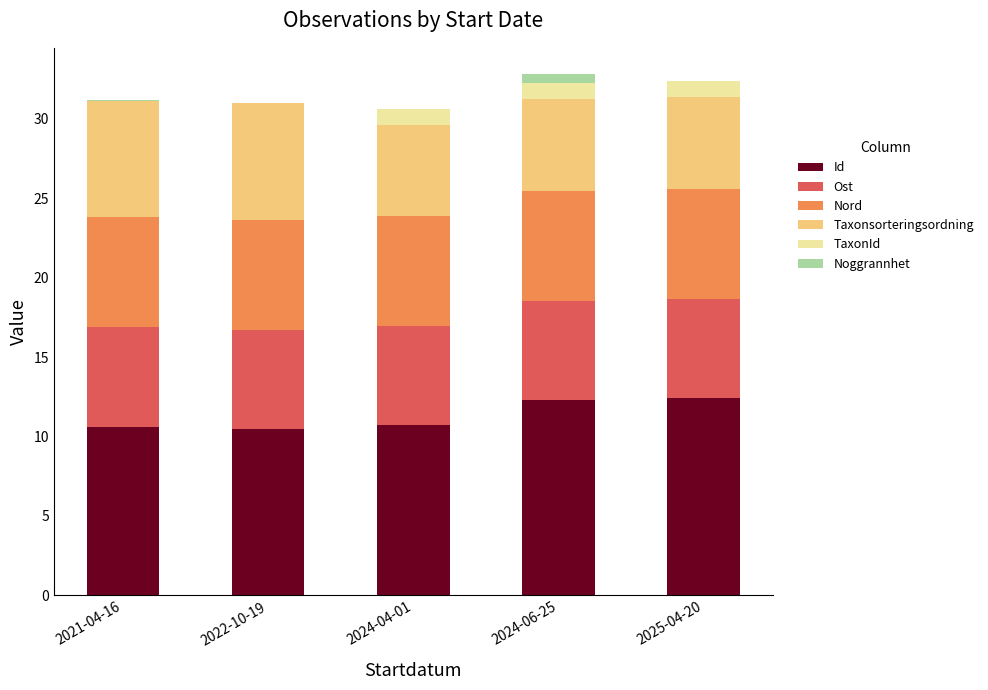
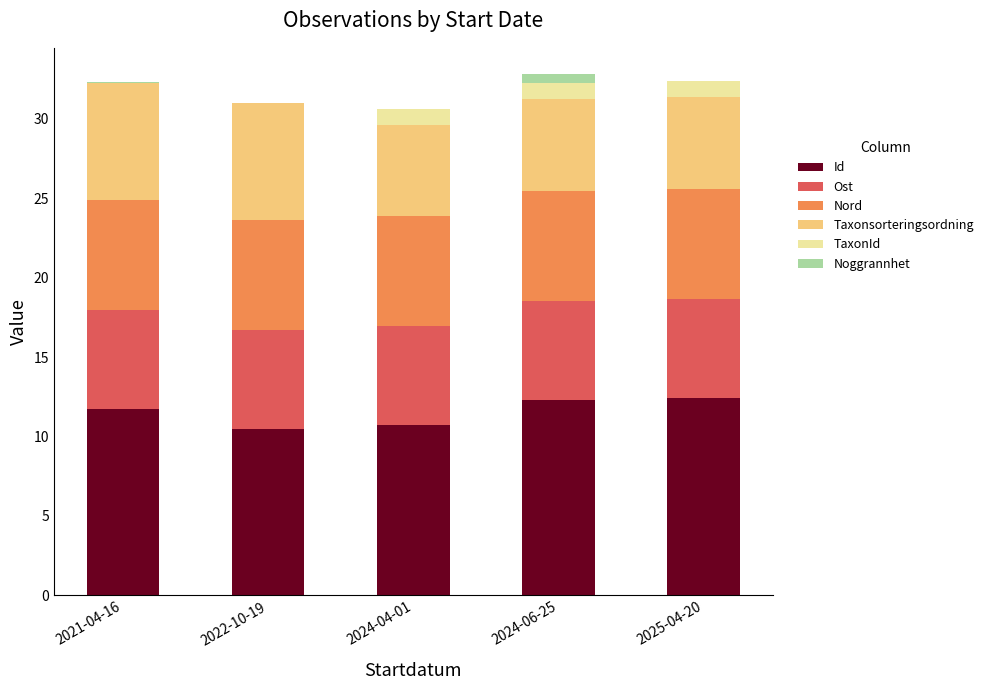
Id, 2021-04-16: 10.6 -> 11.7
